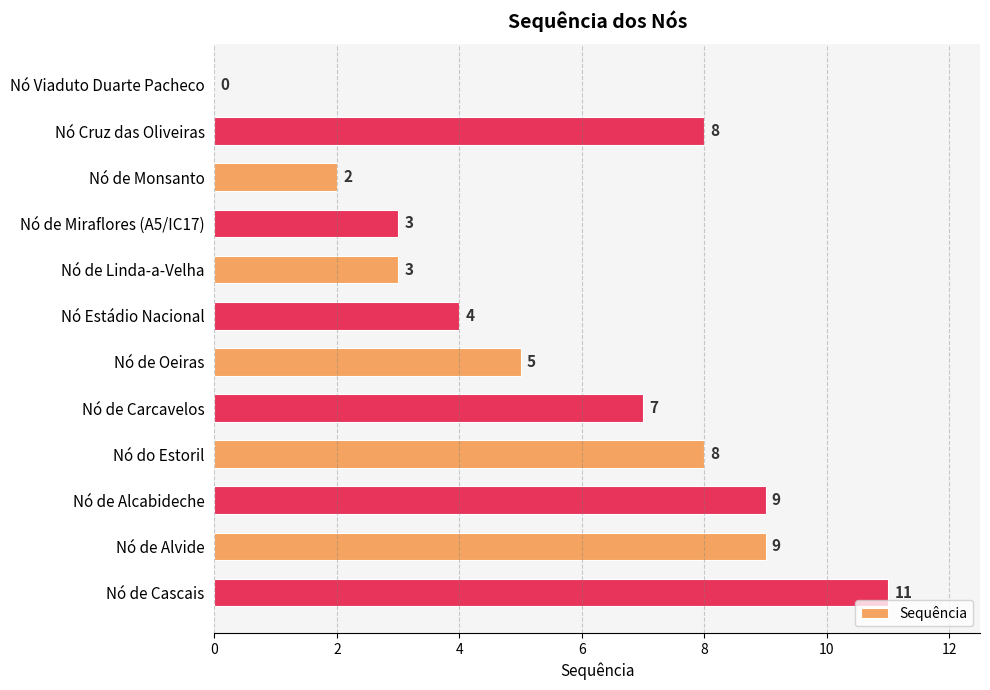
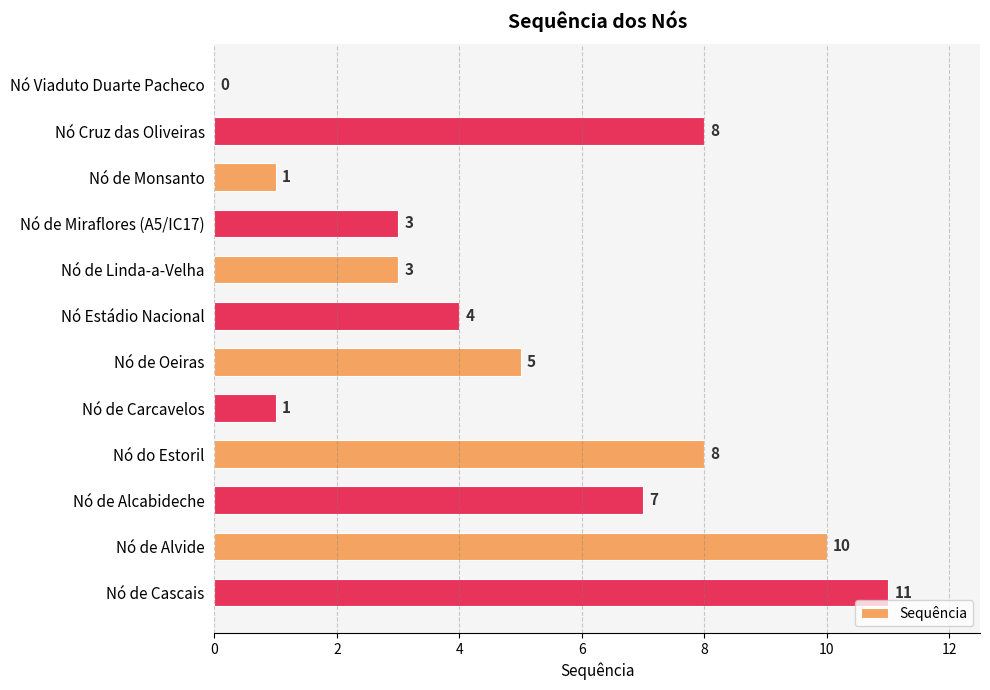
Nó de Monsanto: 2 -> 1
Nó de Carcavelos: 7 -> 1
Nó de Alcabideche: 9 -> 7
Nó de Alvide: 9 -> 10
